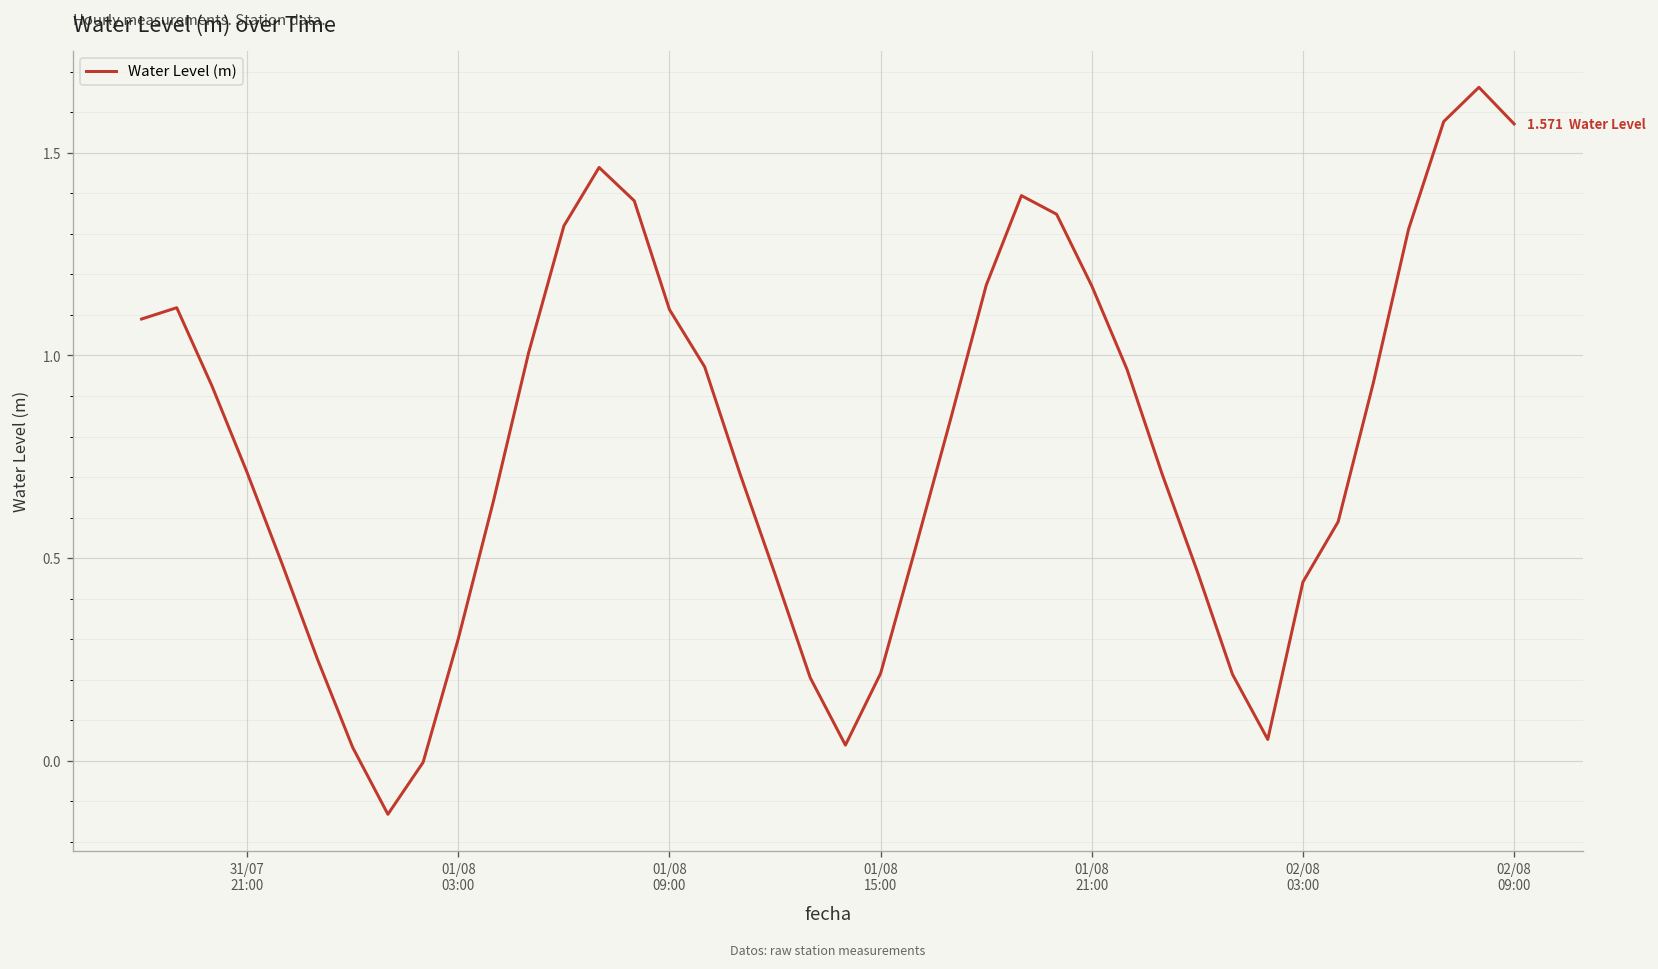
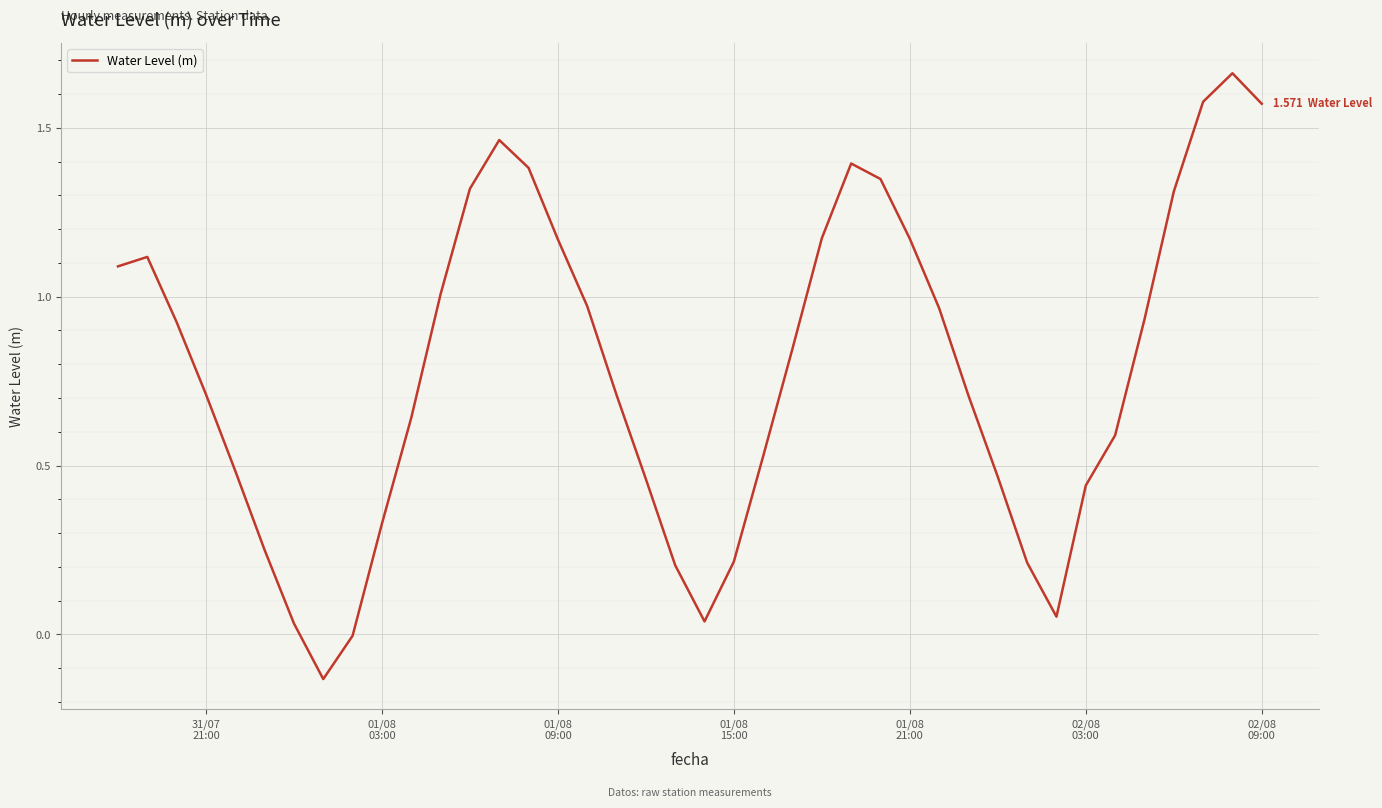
01/08 03:00: 0.30 -> 0.33
01/08 09:00: 1.11 -> 1.17
